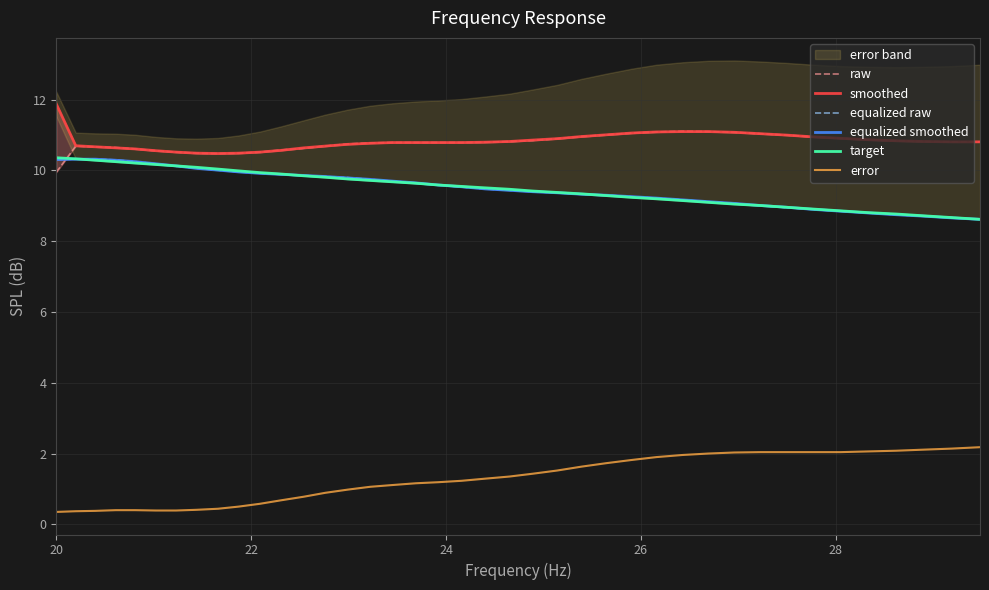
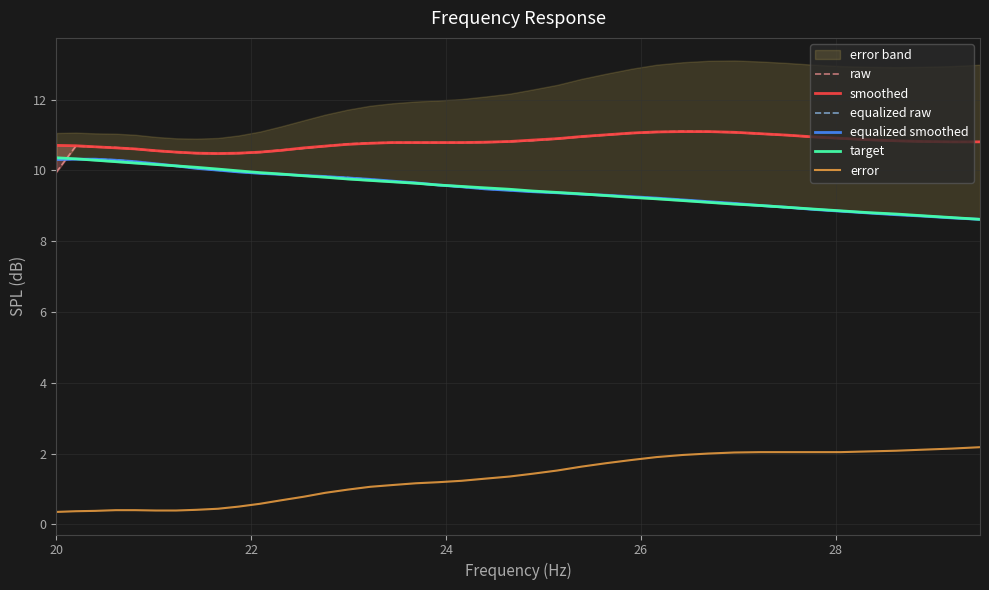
smoothed, 20: 11.9 -> 10.7
